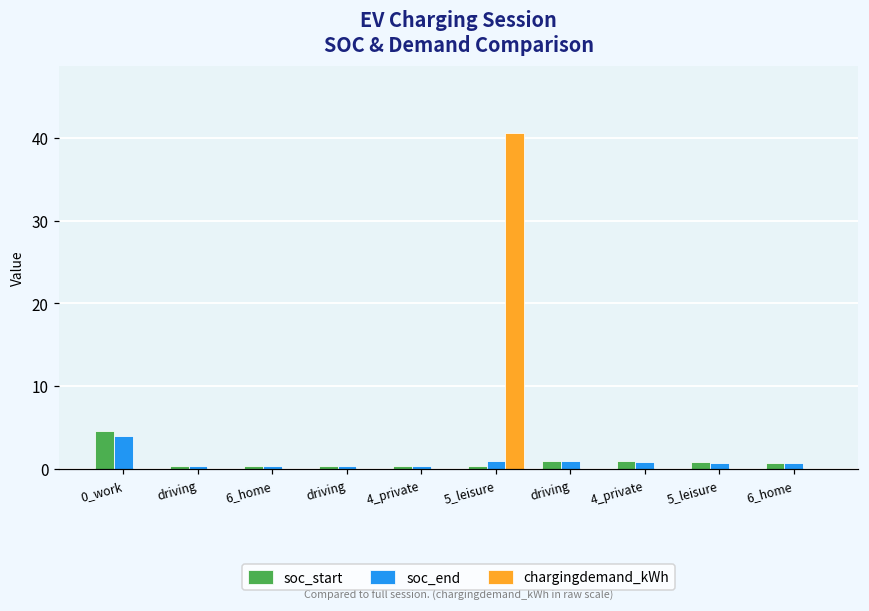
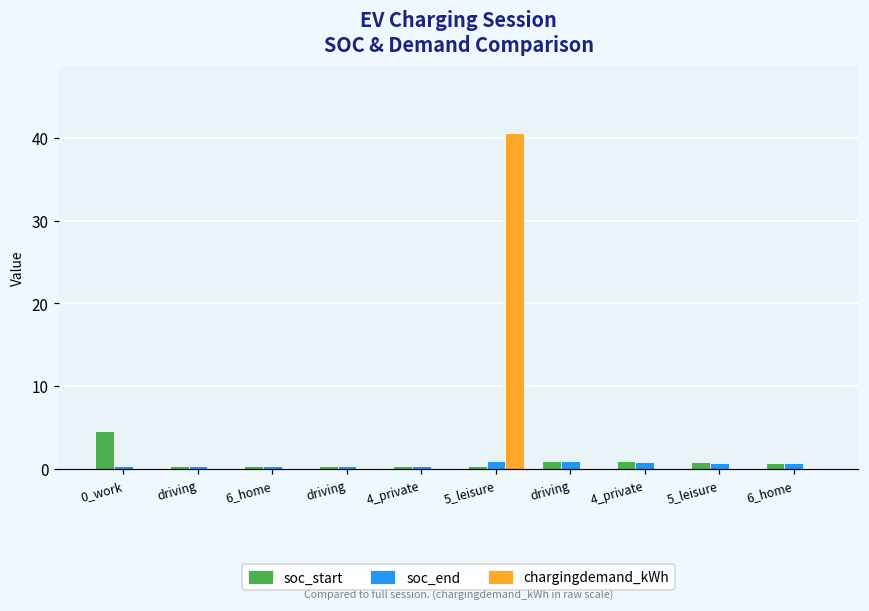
soc_end, 0_work: 4 -> 0
